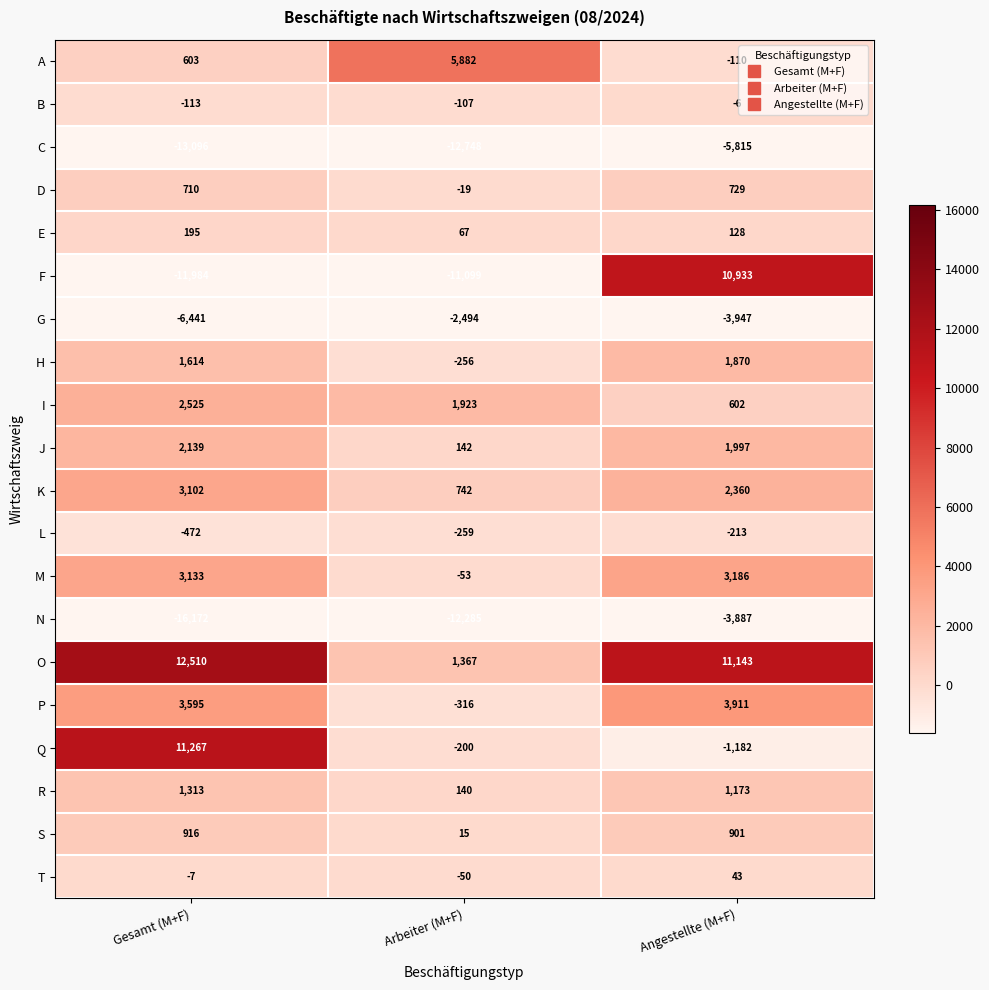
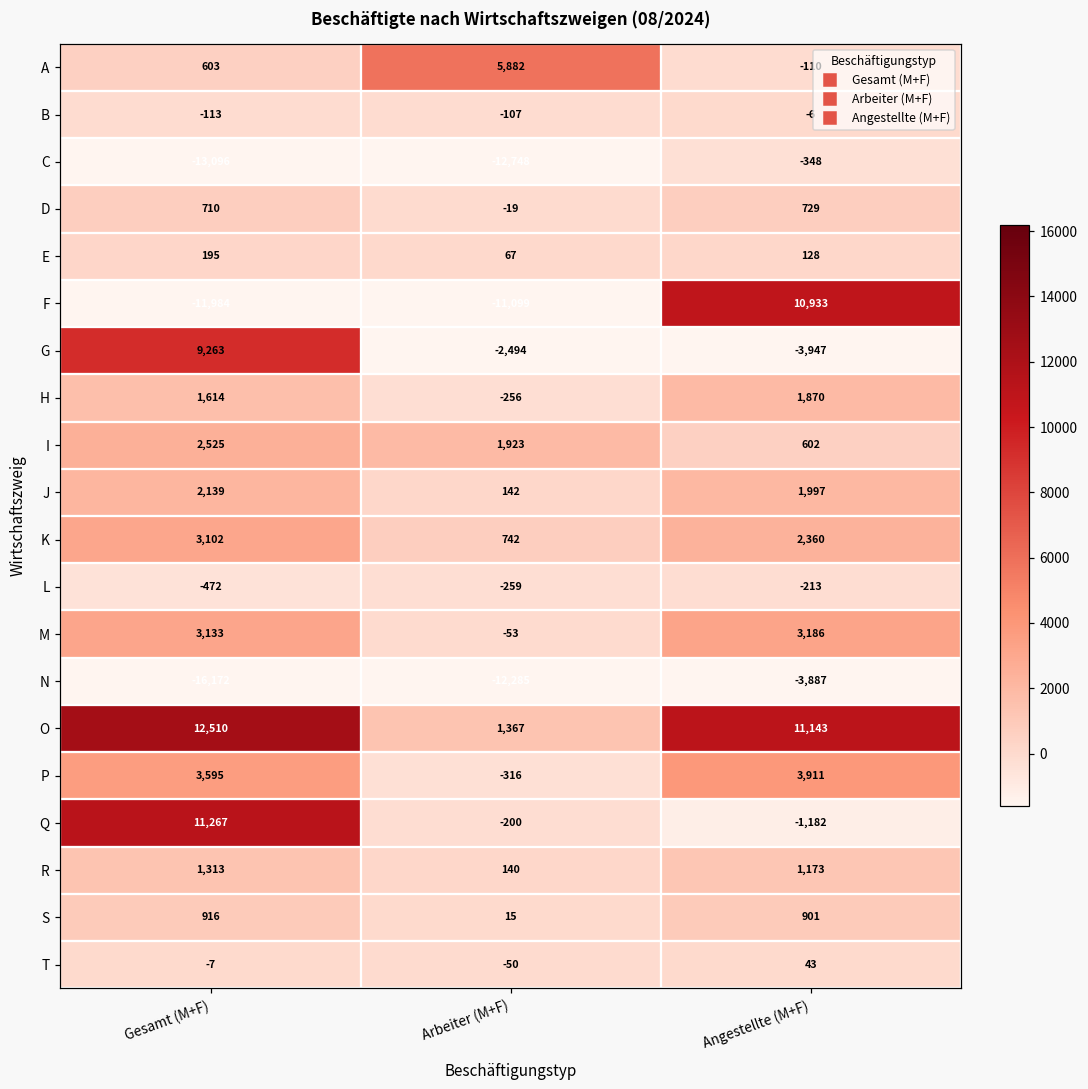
C, Angestellte (M+F): -5,815 -> -348
G, Gesamt (M+F): -6,441 -> 9,263
